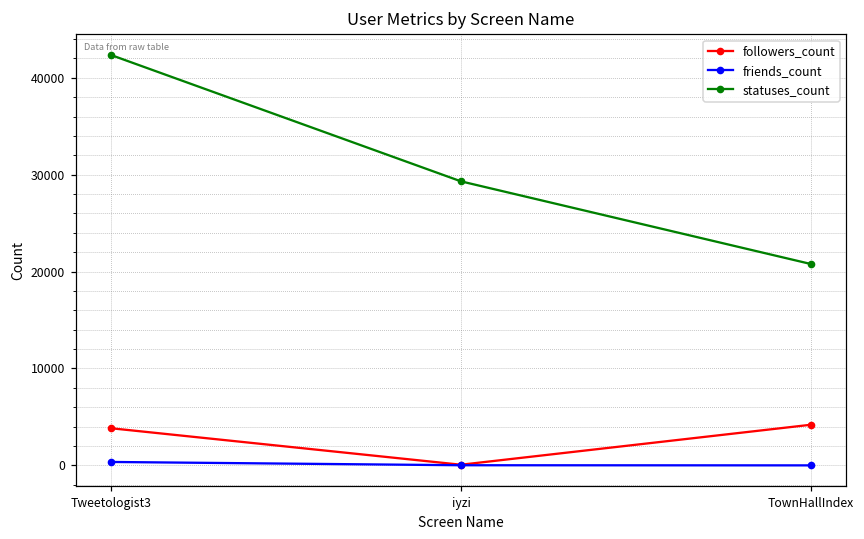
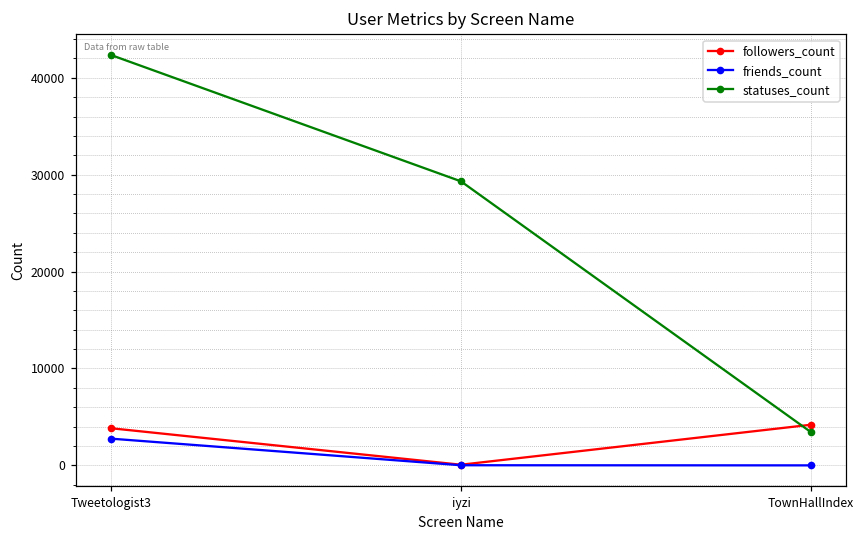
friends_count, Tweetologist3: 0 -> 3000
statuses_count, TownHallIndex: 21000 -> 3000
